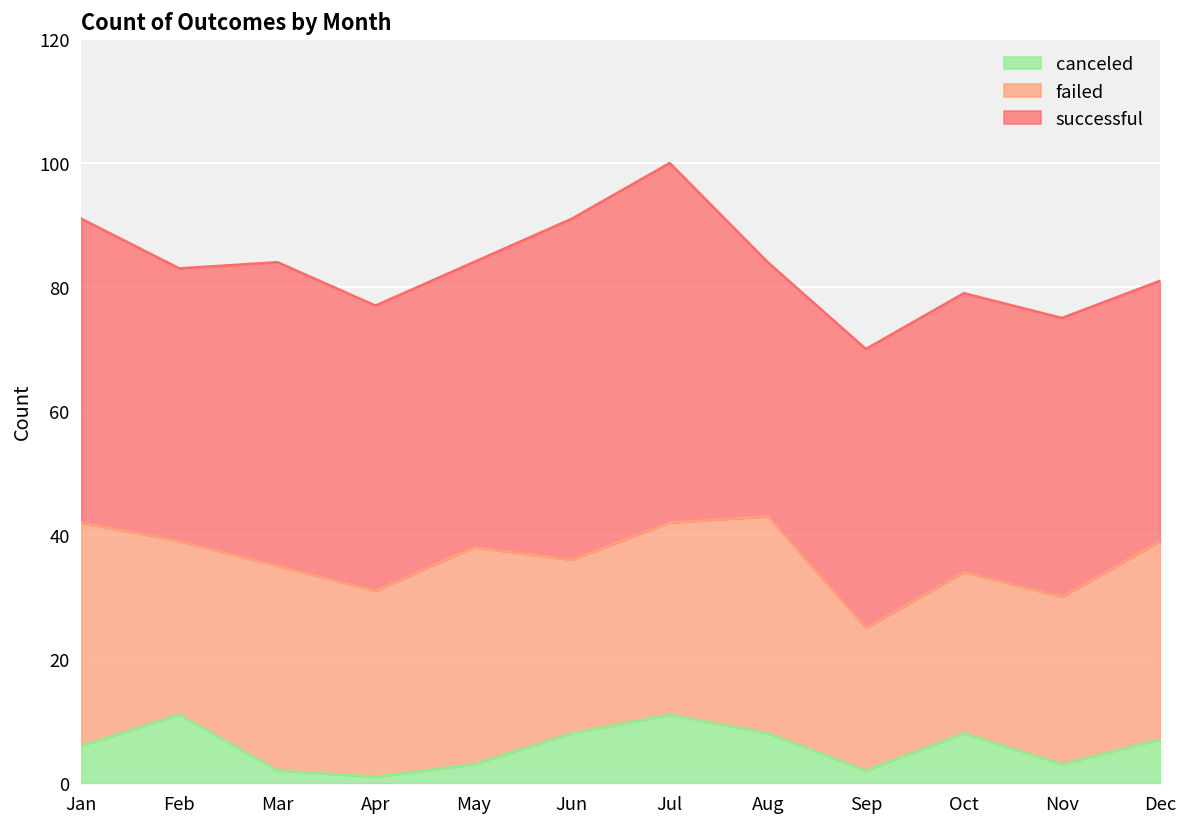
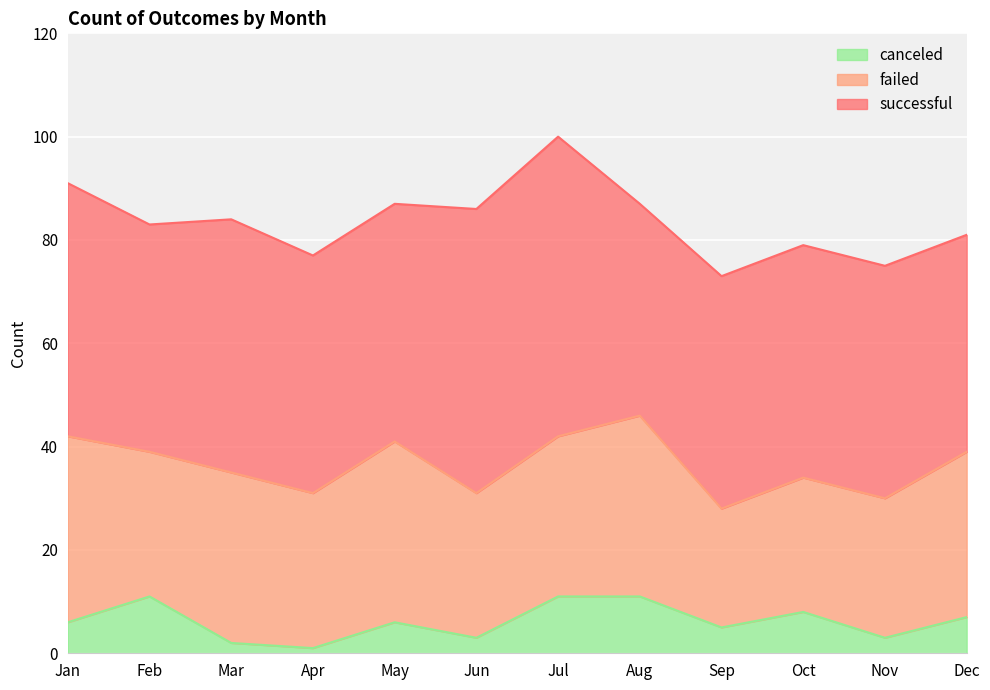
canceled, May: 3 -> 6
canceled, Jun: 8 -> 3
canceled, Aug: 8 -> 11
canceled, Sep: 2 -> 5
